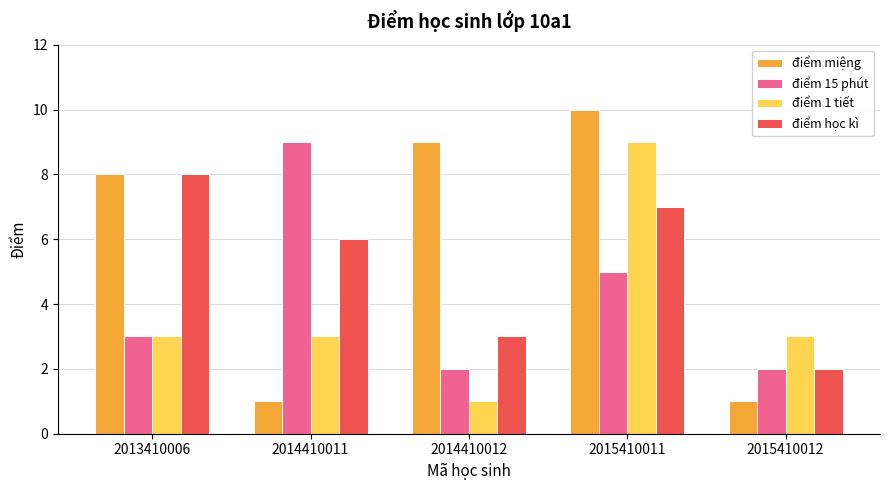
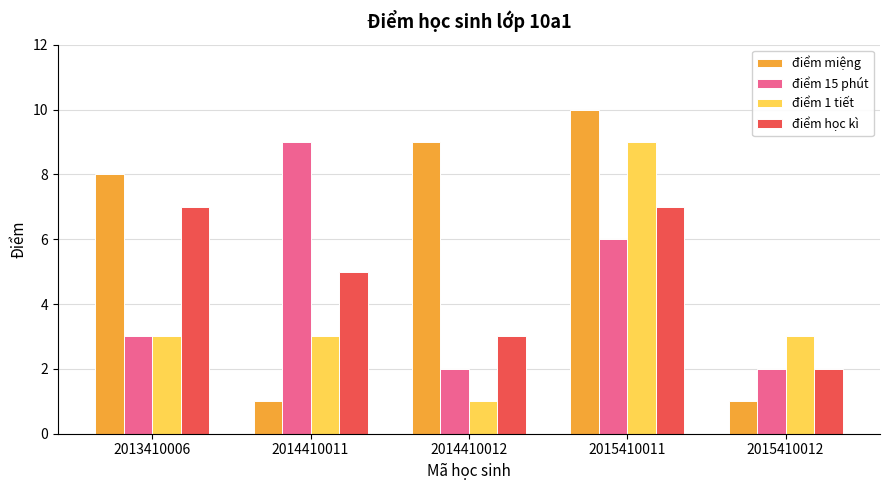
điểm học kì, 2013410006: 8 -> 7
điểm học kì, 2014410011: 6 -> 5
điểm 15 phút, 2015410011: 5 -> 6
